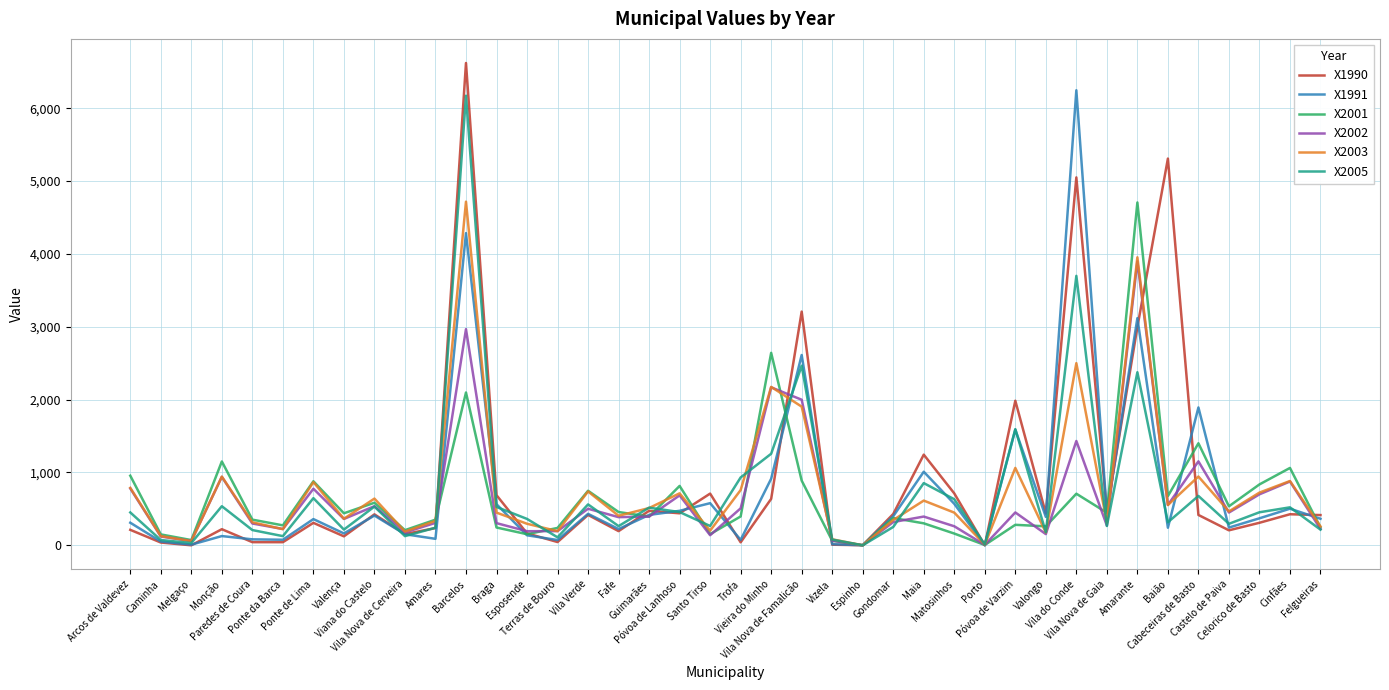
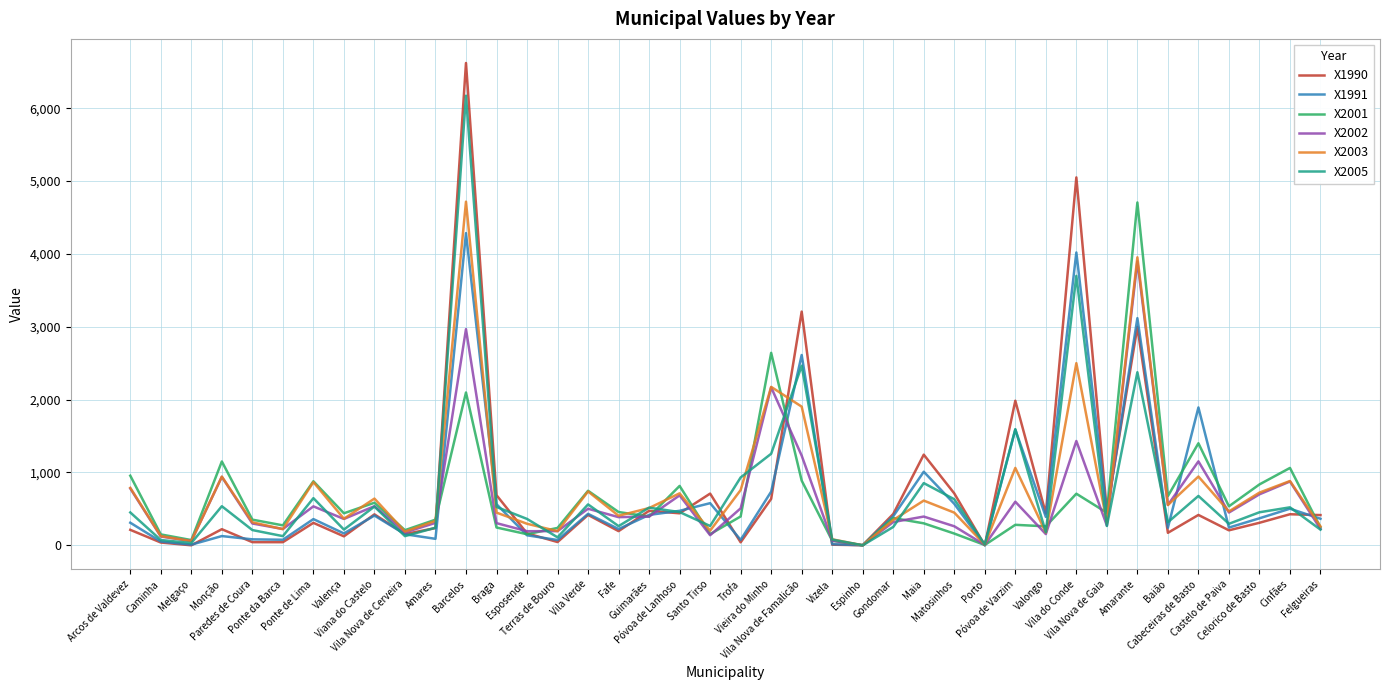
X2002, Ponte de Lima: 800 -> 500
X1991, Vieira do Minho: 900 -> 700
X2002, Vila Nova de Famalicão: 2,000 -> 1,200
X2002, Póvoa de Varzim: 500 -> 600
X1991, Vila do Conde: 6,200 -> 4,000
X1990, Baião: 5,300 -> 200
